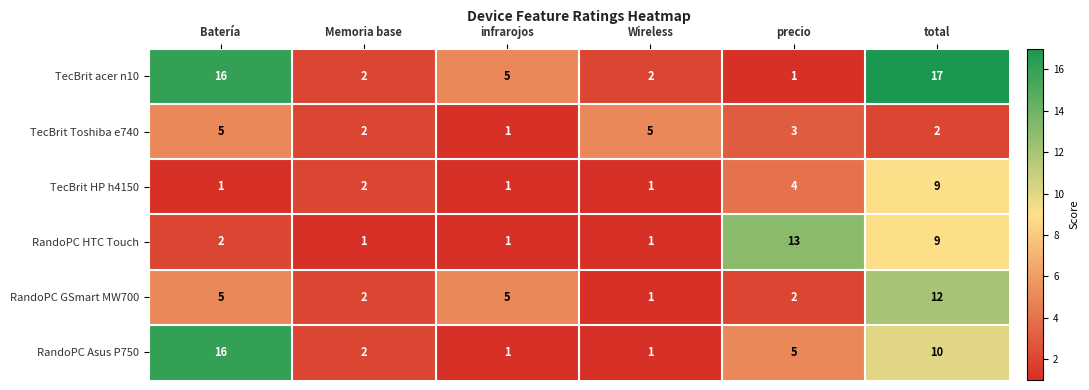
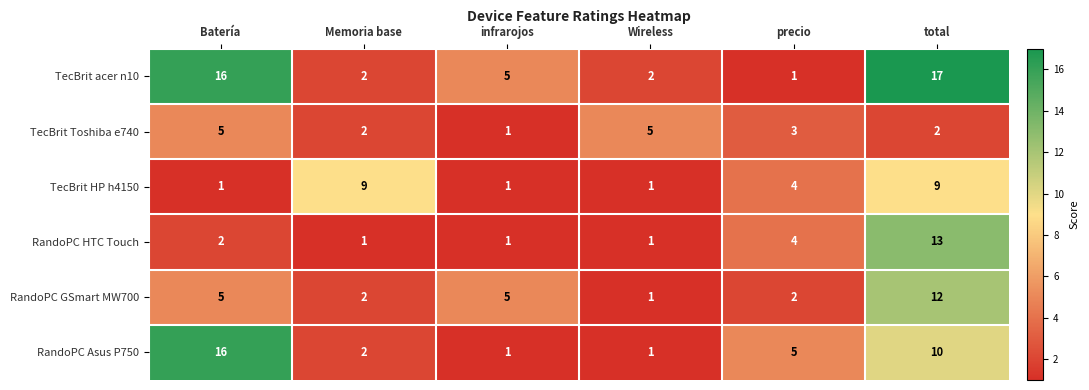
TecBrit HP h4150, Memoria base: 2 -> 9
RandoPC HTC Touch, precio: 13 -> 4
RandoPC HTC Touch, total: 9 -> 13
